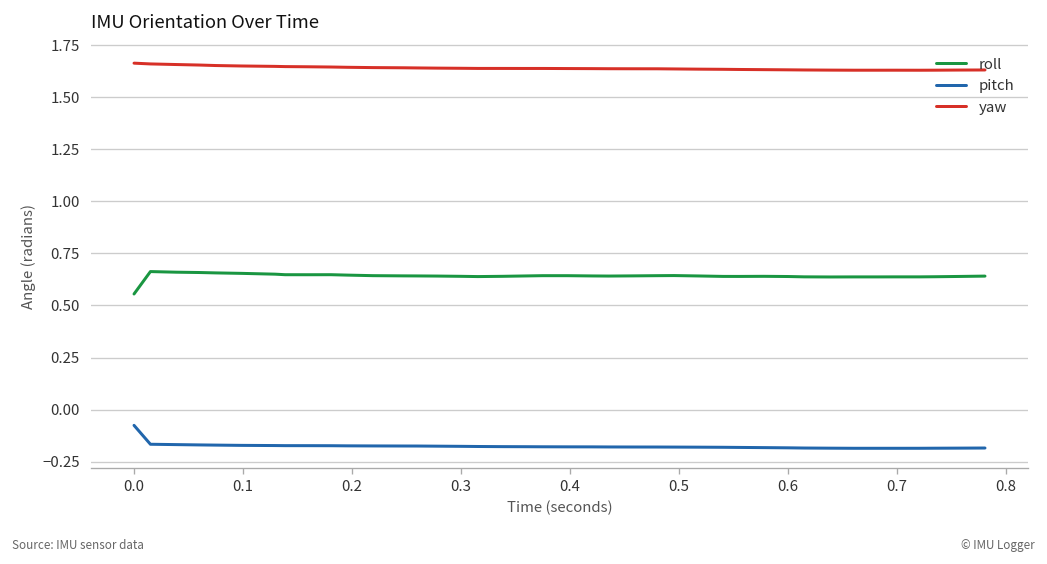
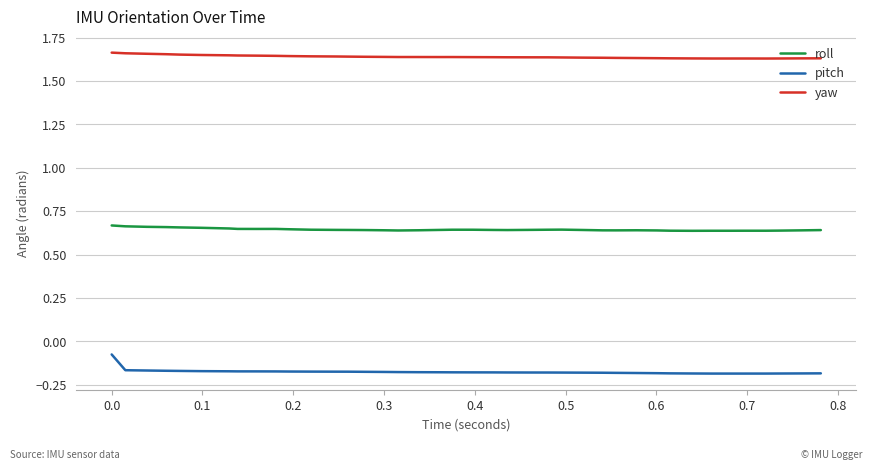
roll, 0.0: 0.56 -> 0.67
